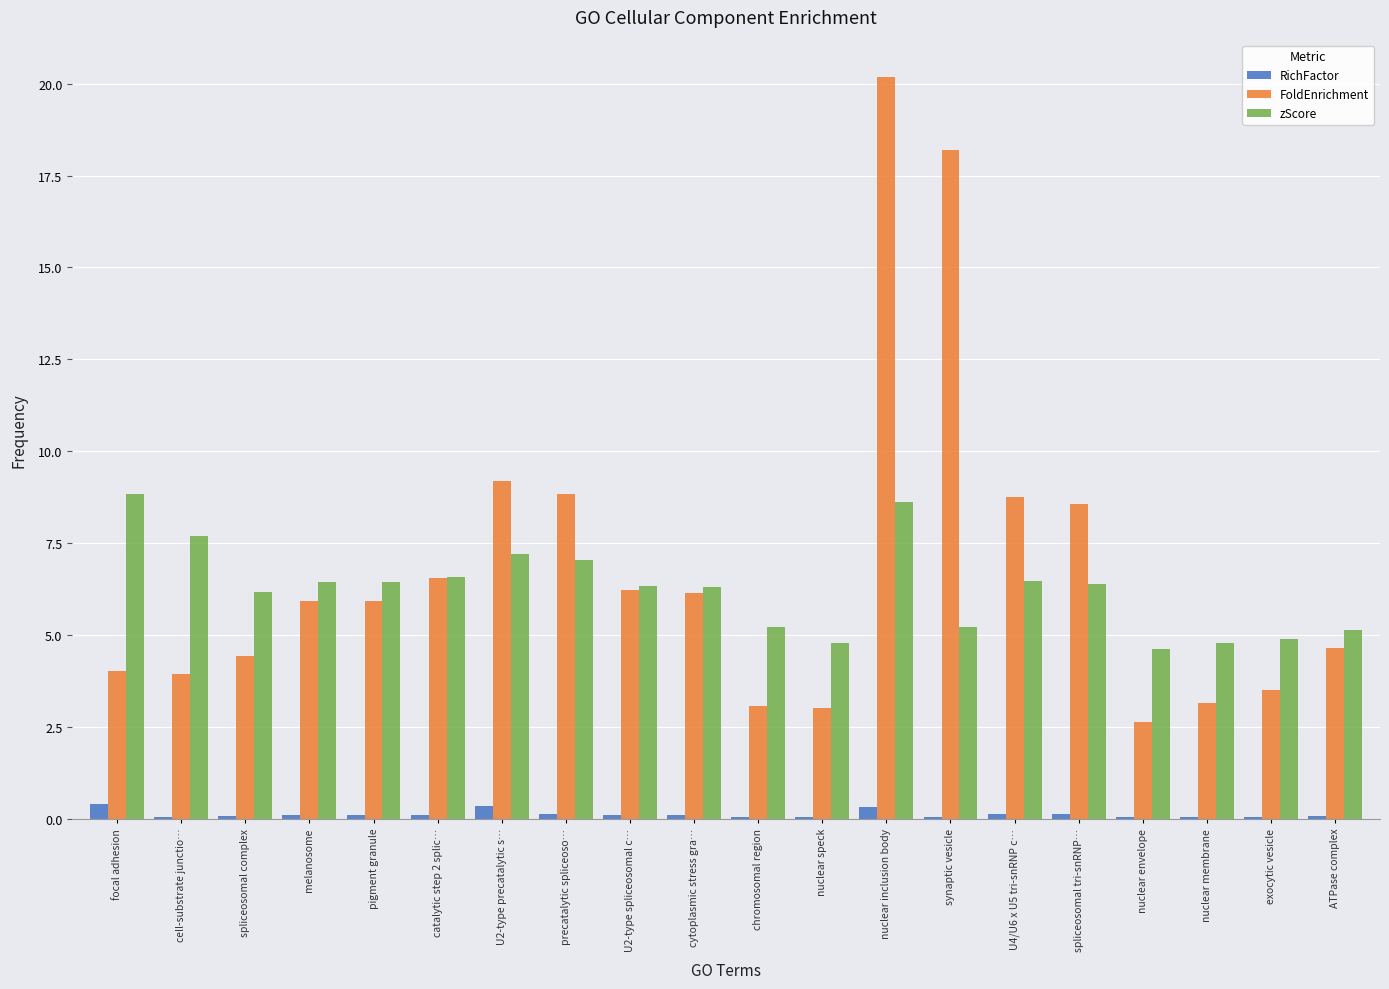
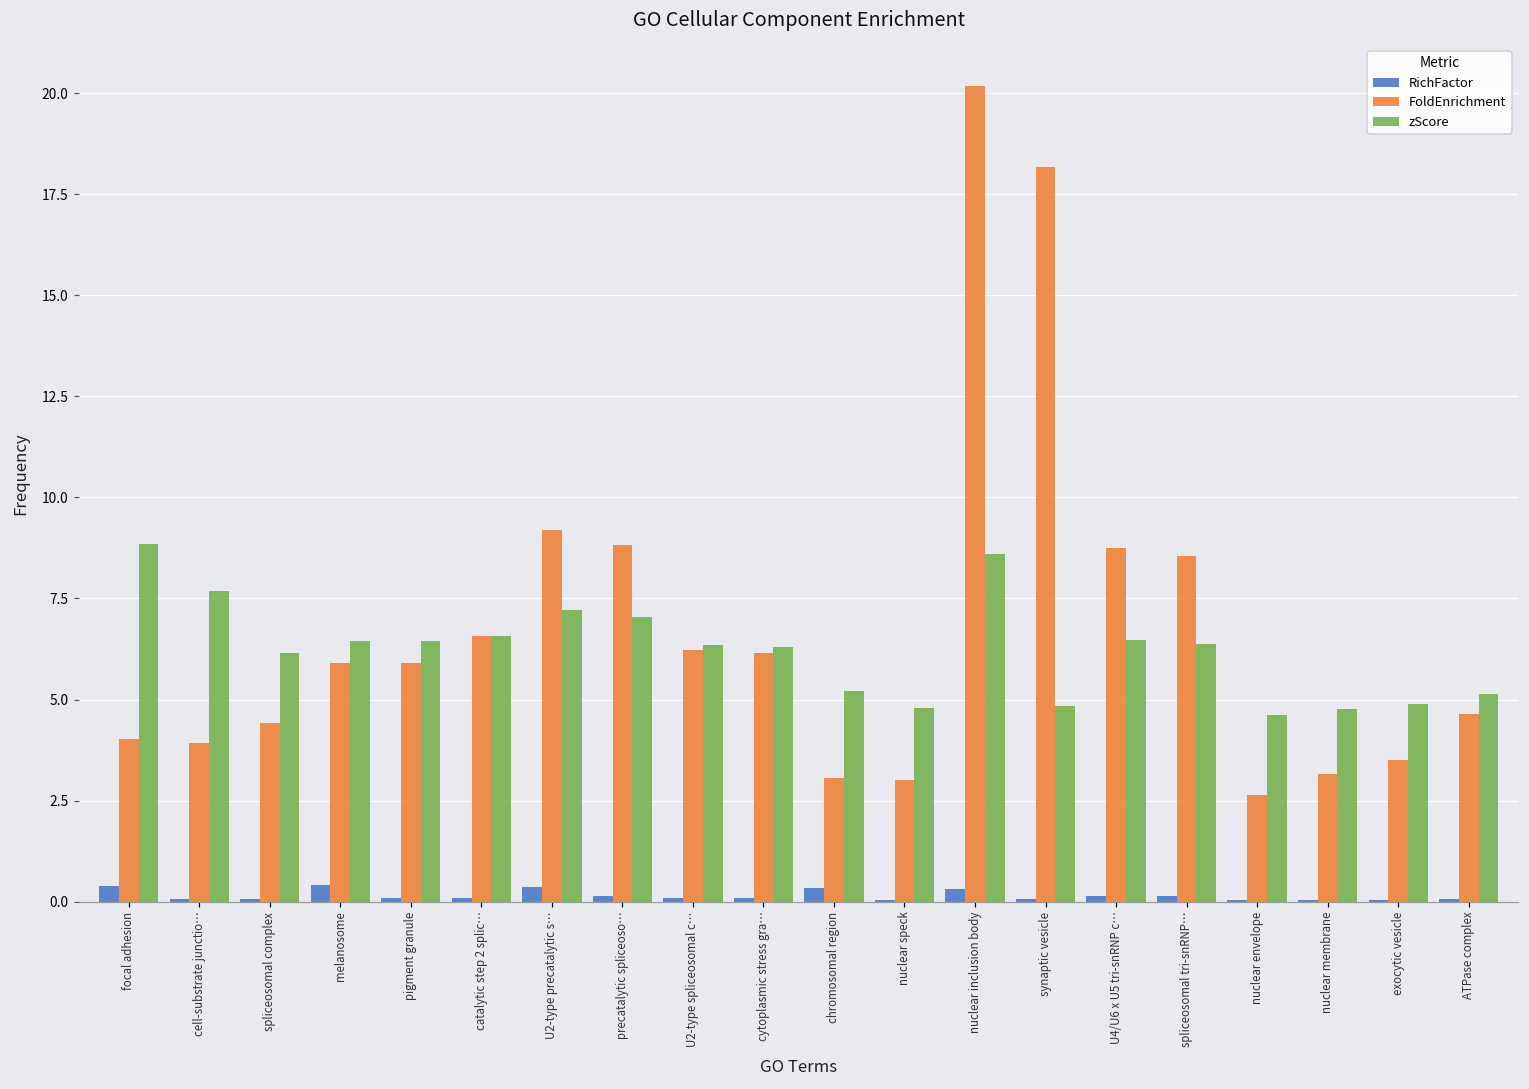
RichFactor, melanosome: 0.1 -> 0.4
RichFactor, chromosomal region: 0.0 -> 0.3
zScore, synaptic vesicle: 5.2 -> 4.8
